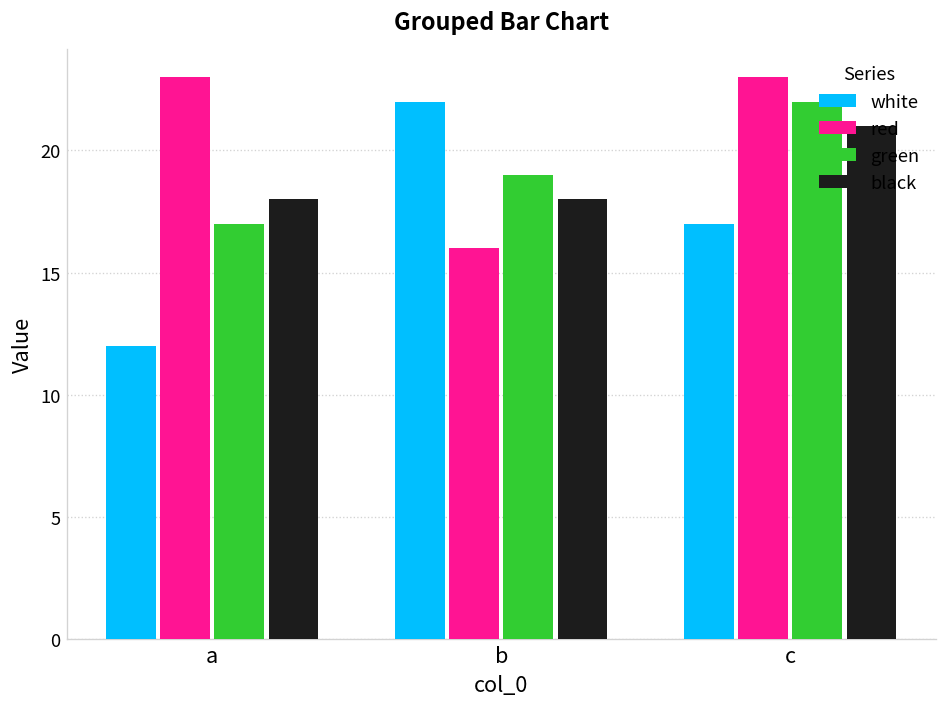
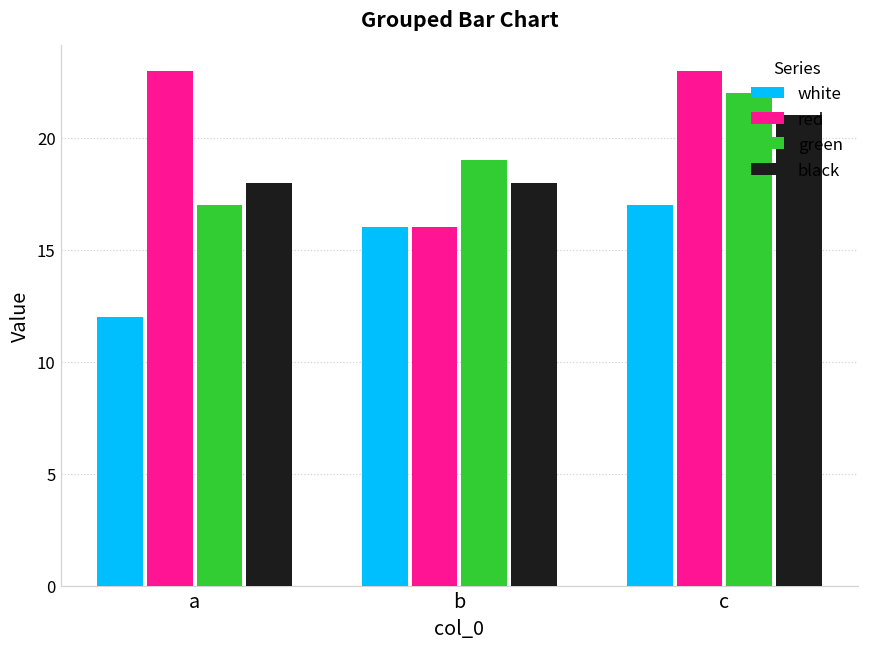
white, b: 22 -> 16
